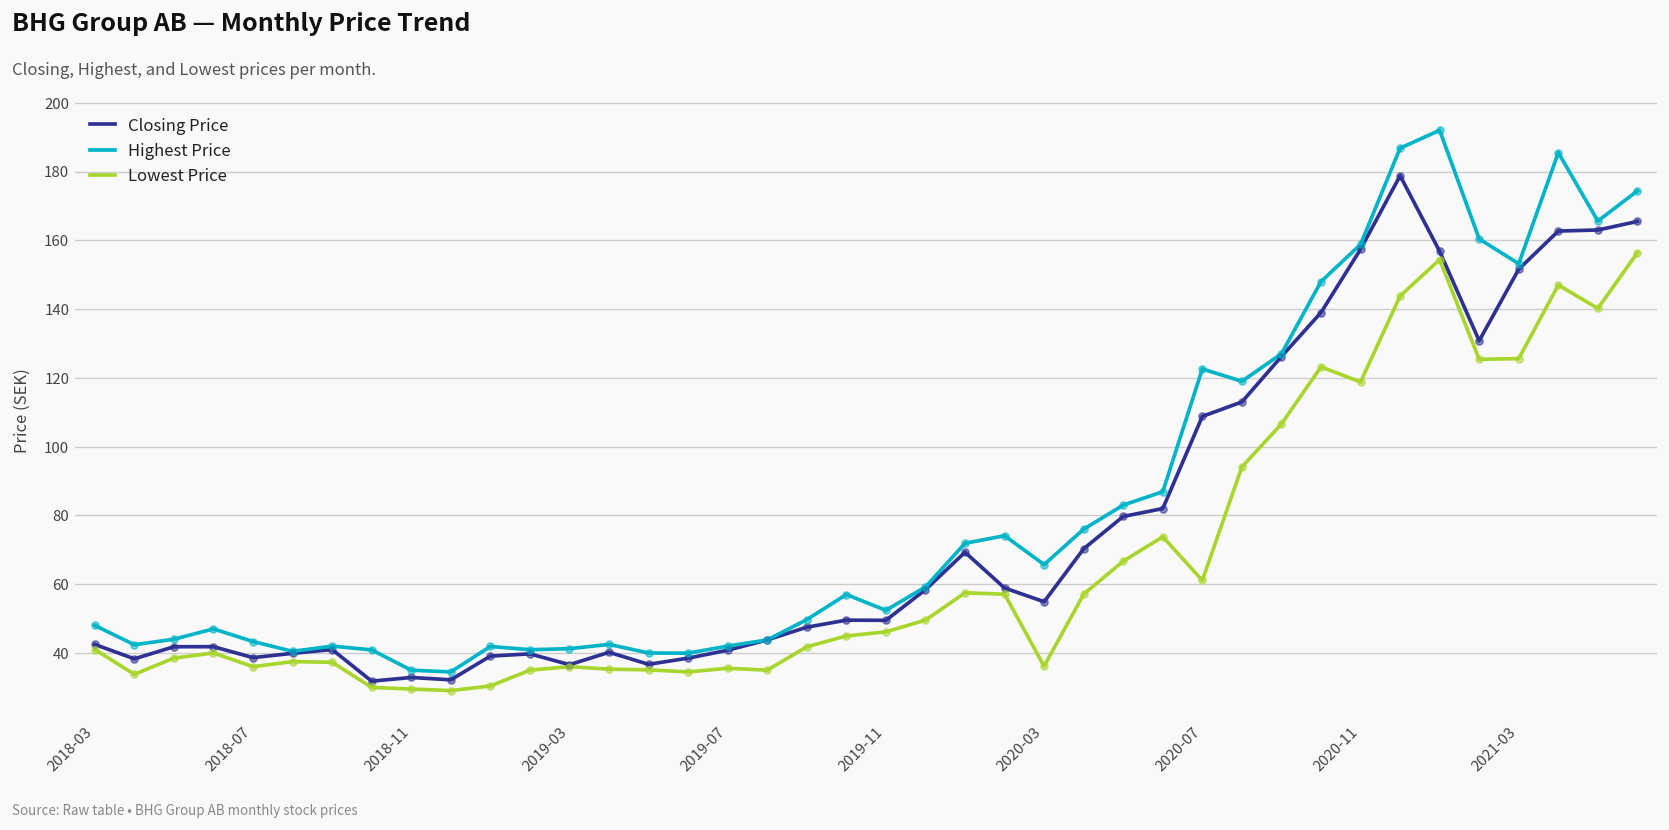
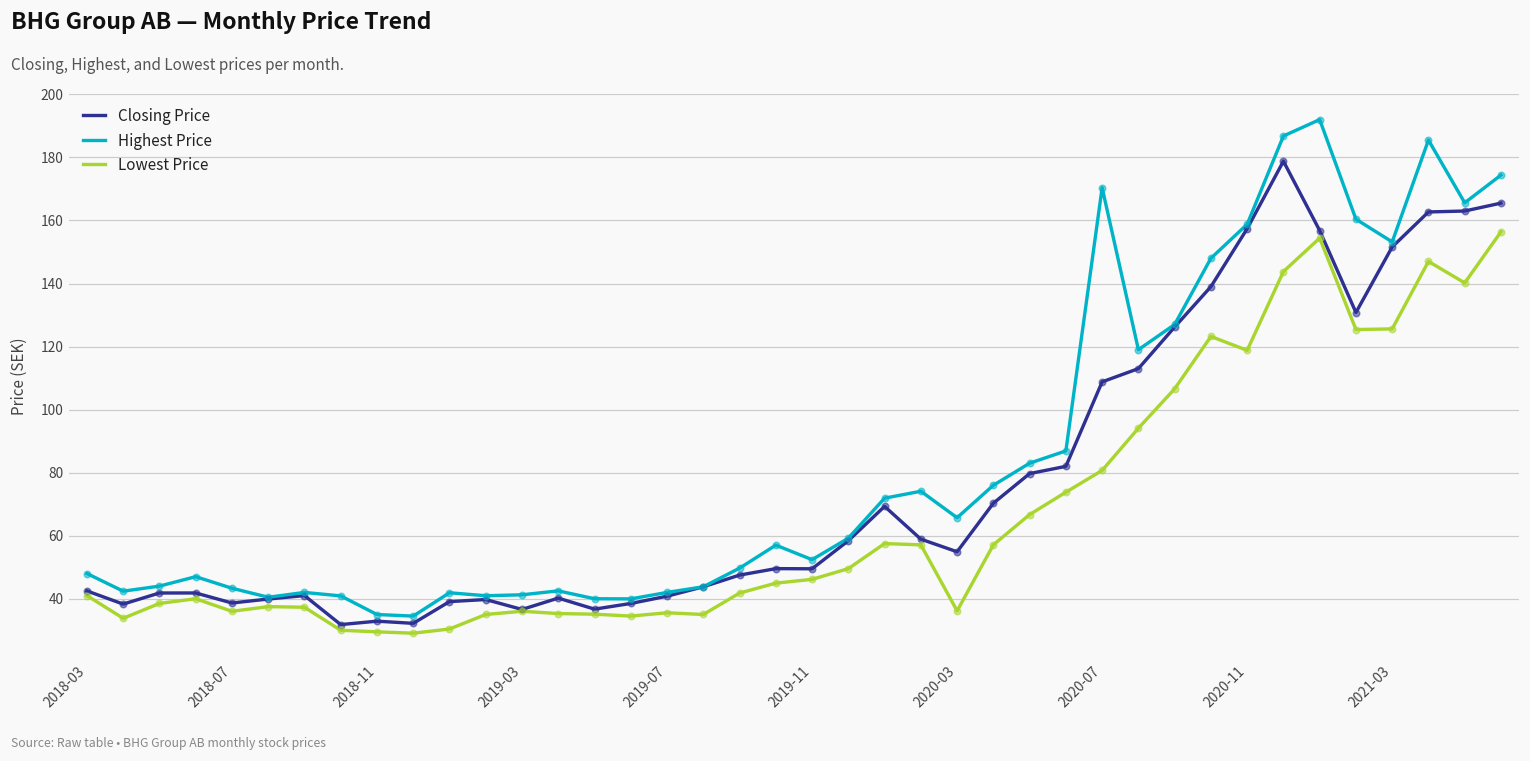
Highest Price, 2020-07: 123 -> 170
Lowest Price, 2020-07: 61 -> 81
